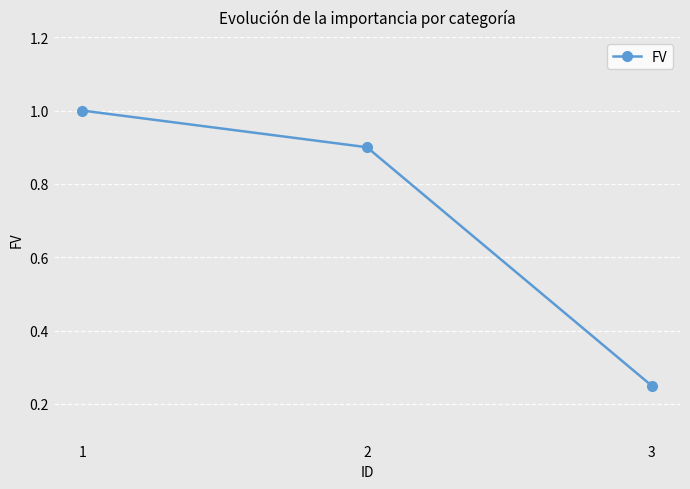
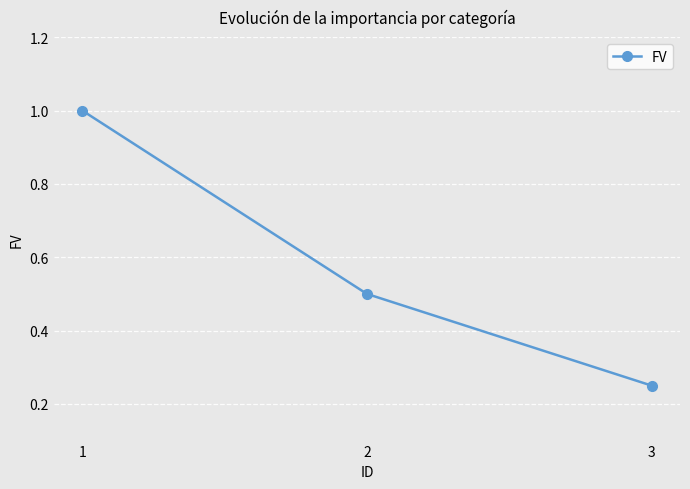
2: 0.9 -> 0.5
